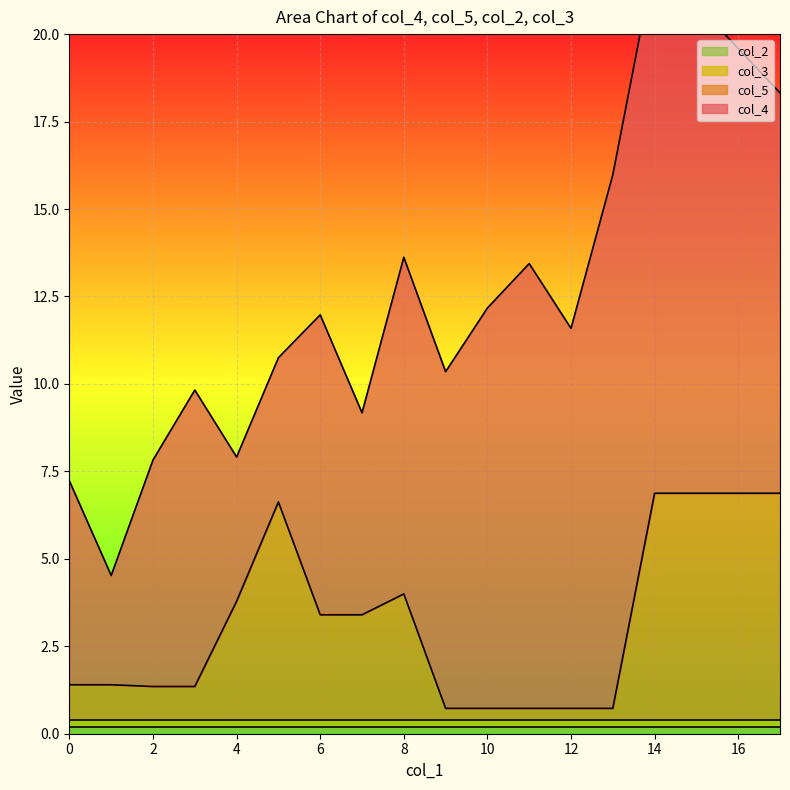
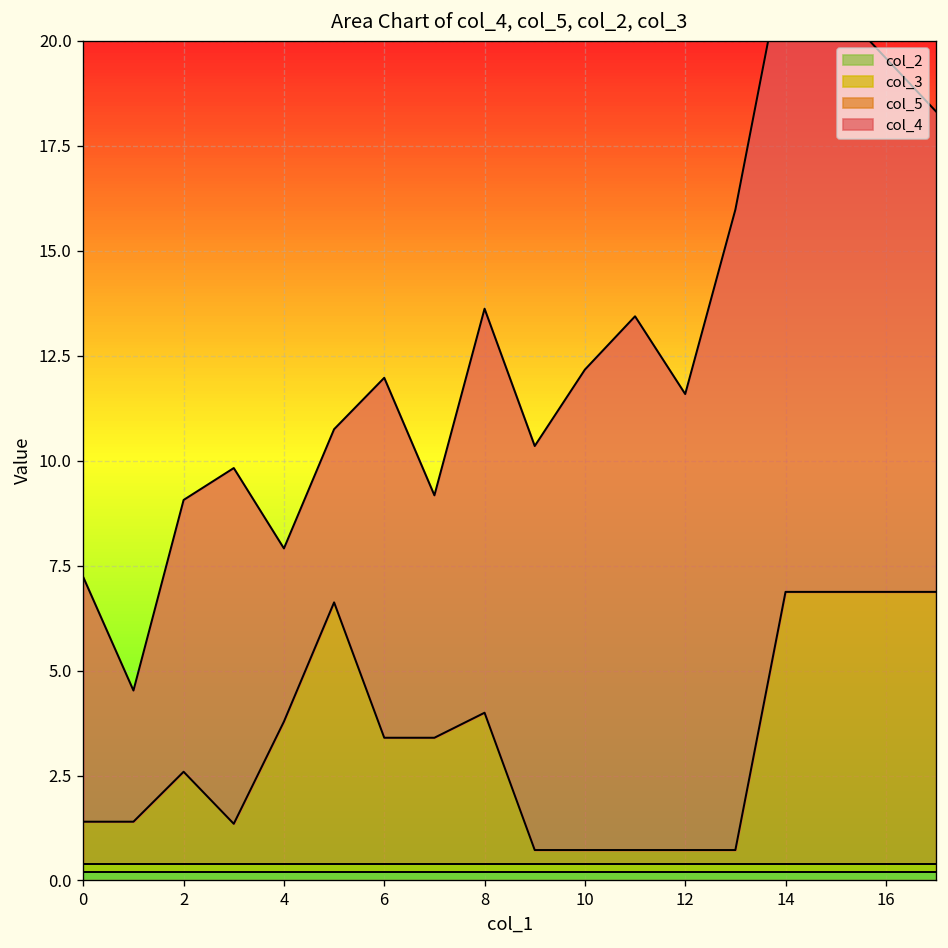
col_5, 2: 1.4 -> 2.6
